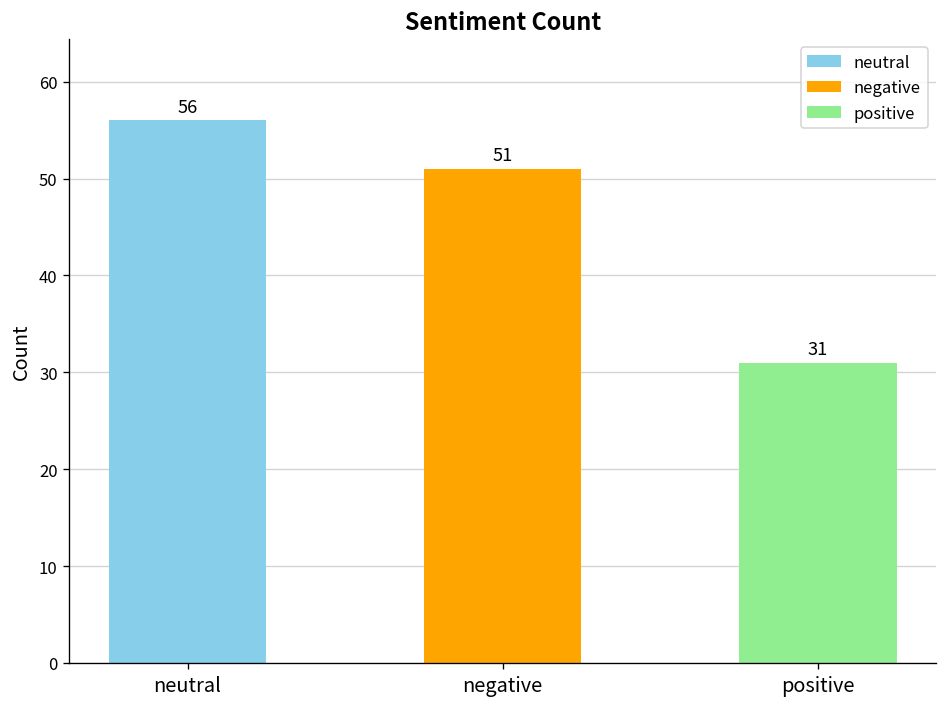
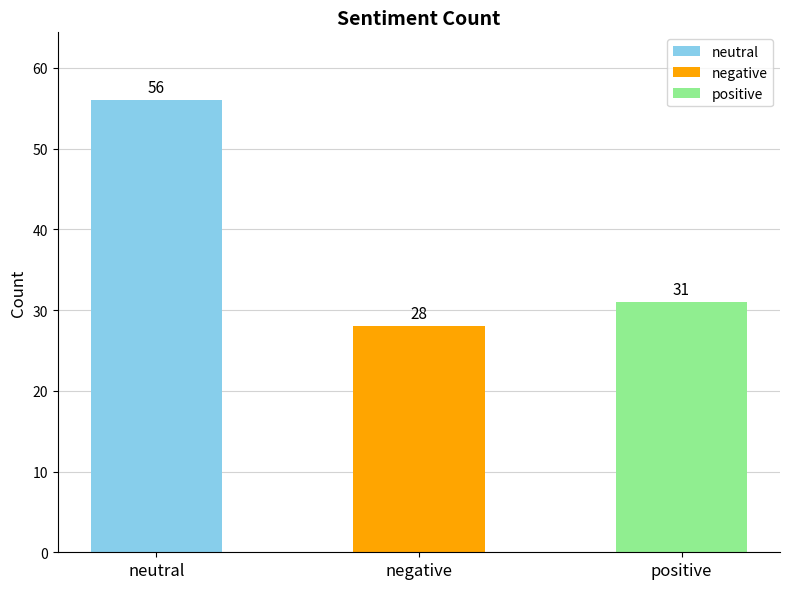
negative: 51 -> 28
